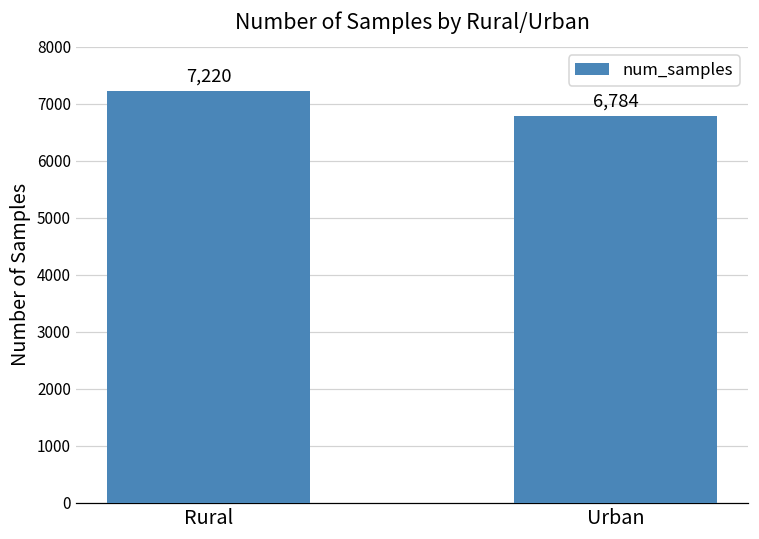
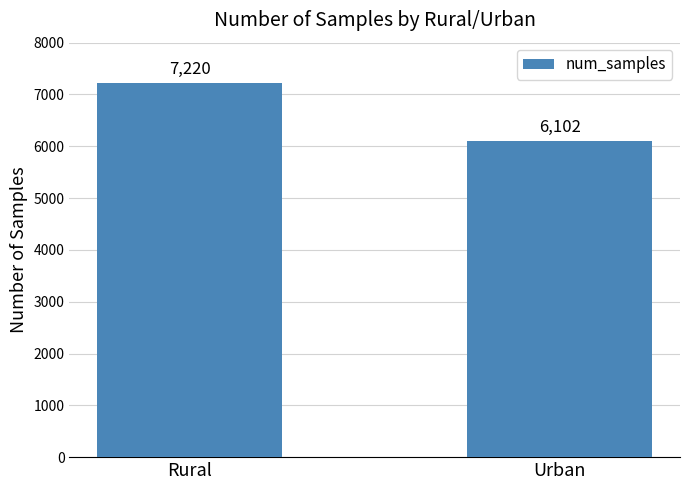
Urban: 6,784 -> 6,102
